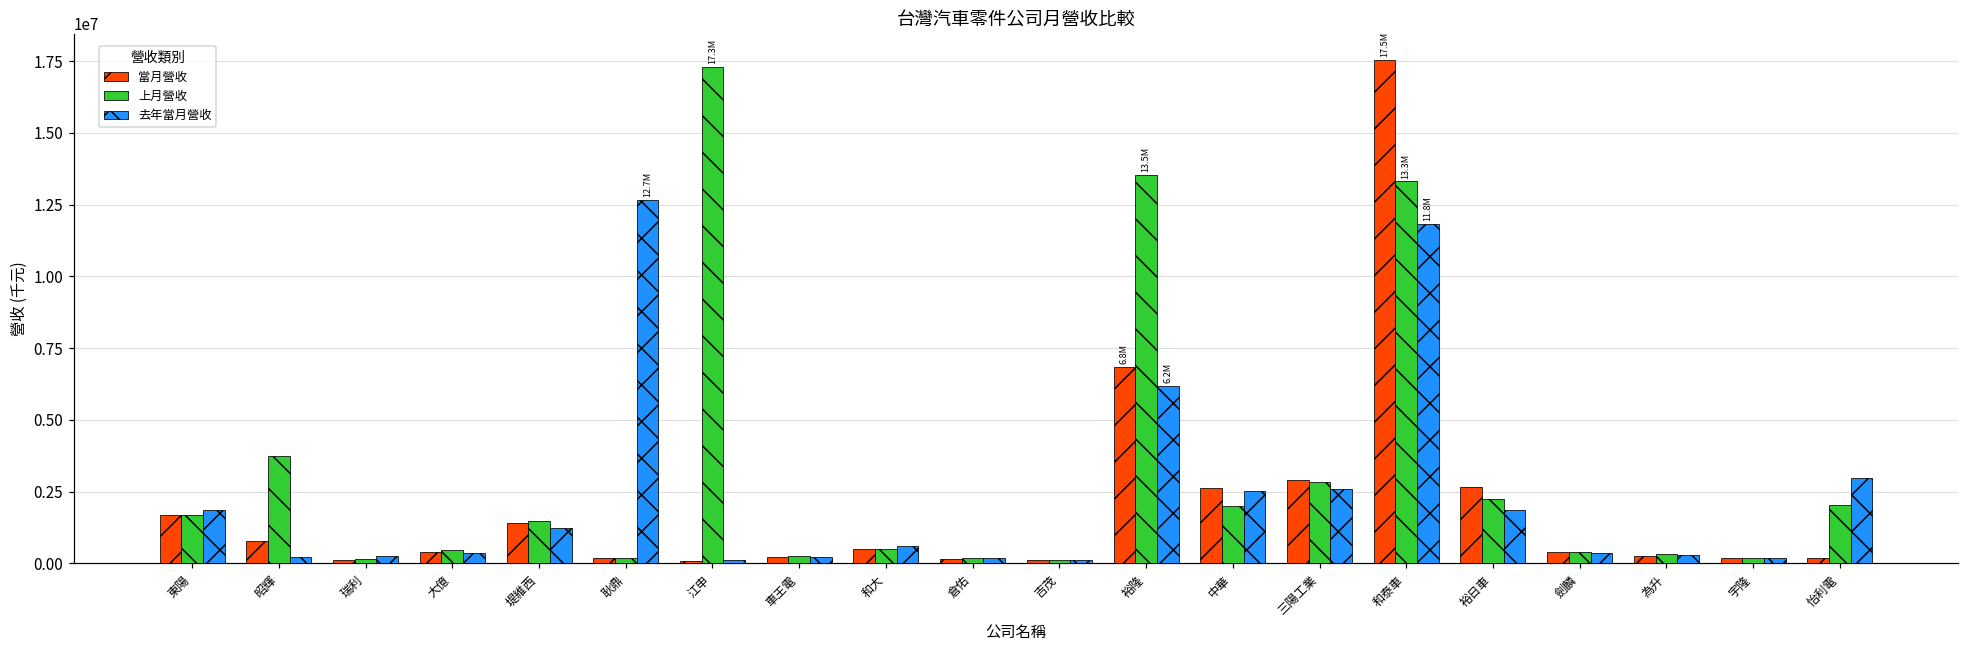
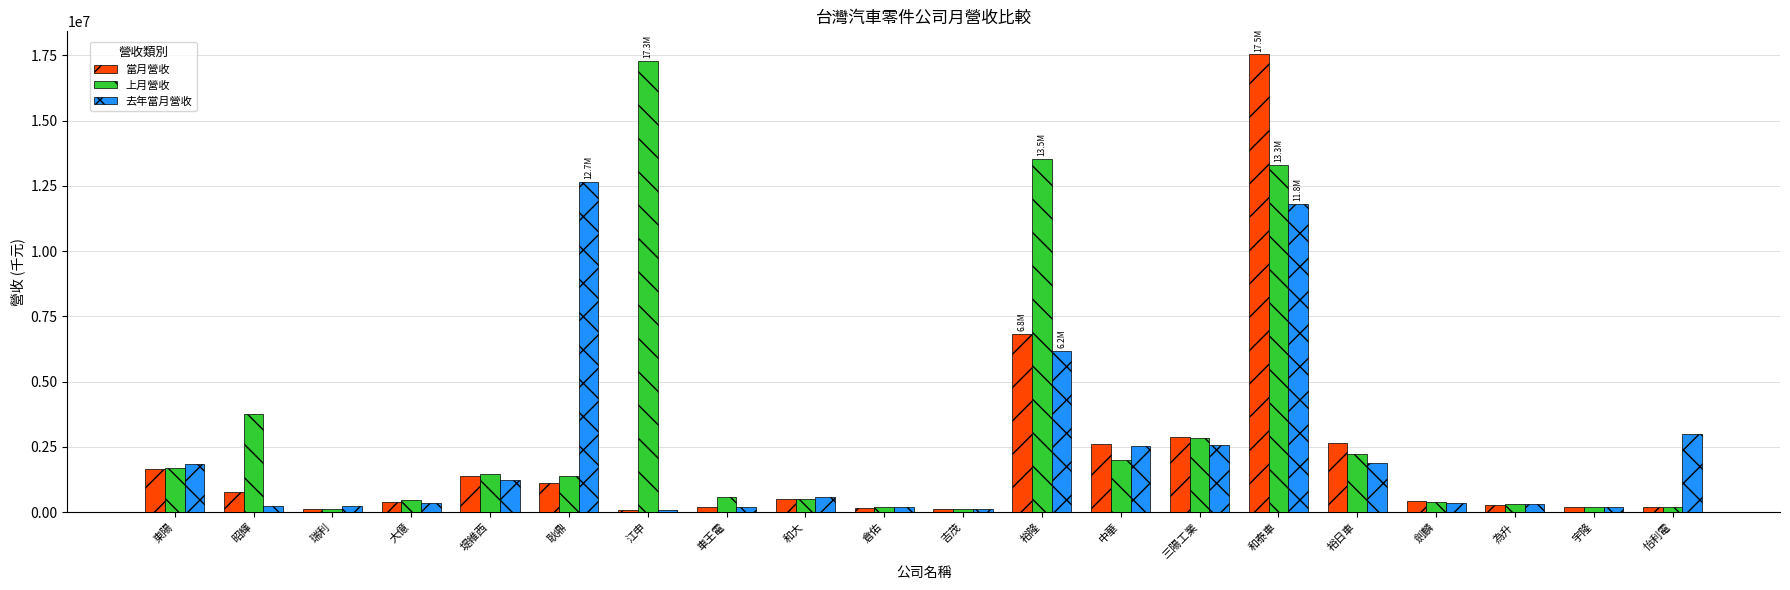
當月營收, 耿鼎: 200000 -> 1100000
上月營收, 耿鼎: 200000 -> 1400000
上月營收, 車王電: 200000 -> 600000
上月營收, 怡利電: 2000000 -> 200000
